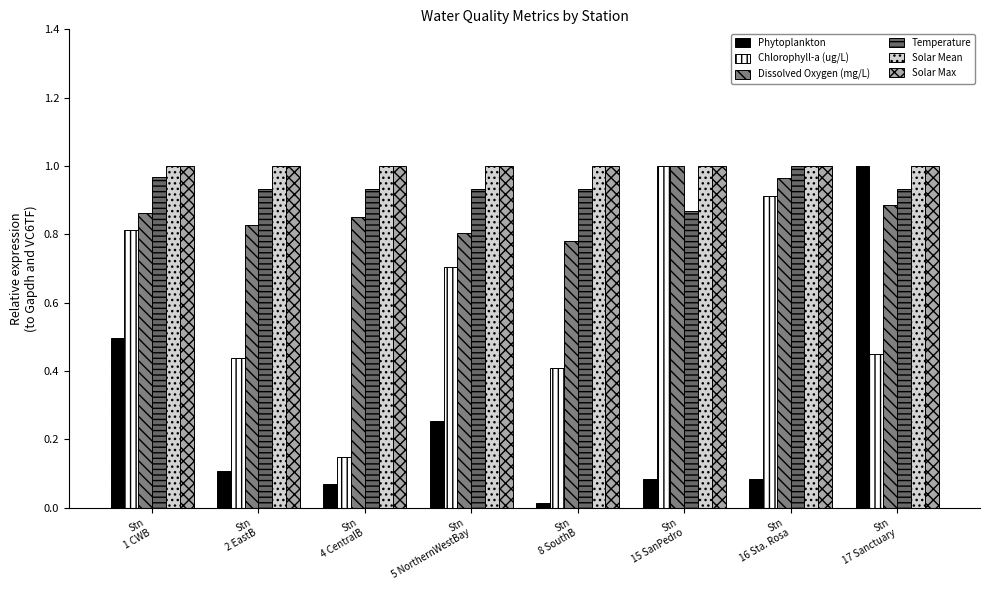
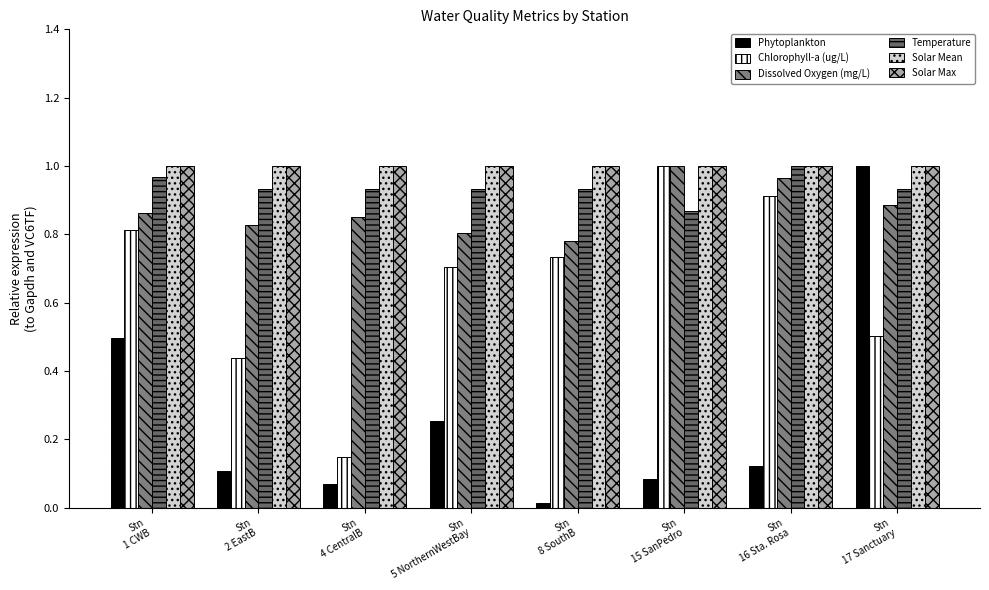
Chlorophyll-a (ug/L), Stn 8 SouthB: 0.41 -> 0.73
Phytoplankton, Stn 16 Sta. Rosa: 0.08 -> 0.12
Chlorophyll-a (ug/L), Stn 17 Sanctuary: 0.45 -> 0.50
